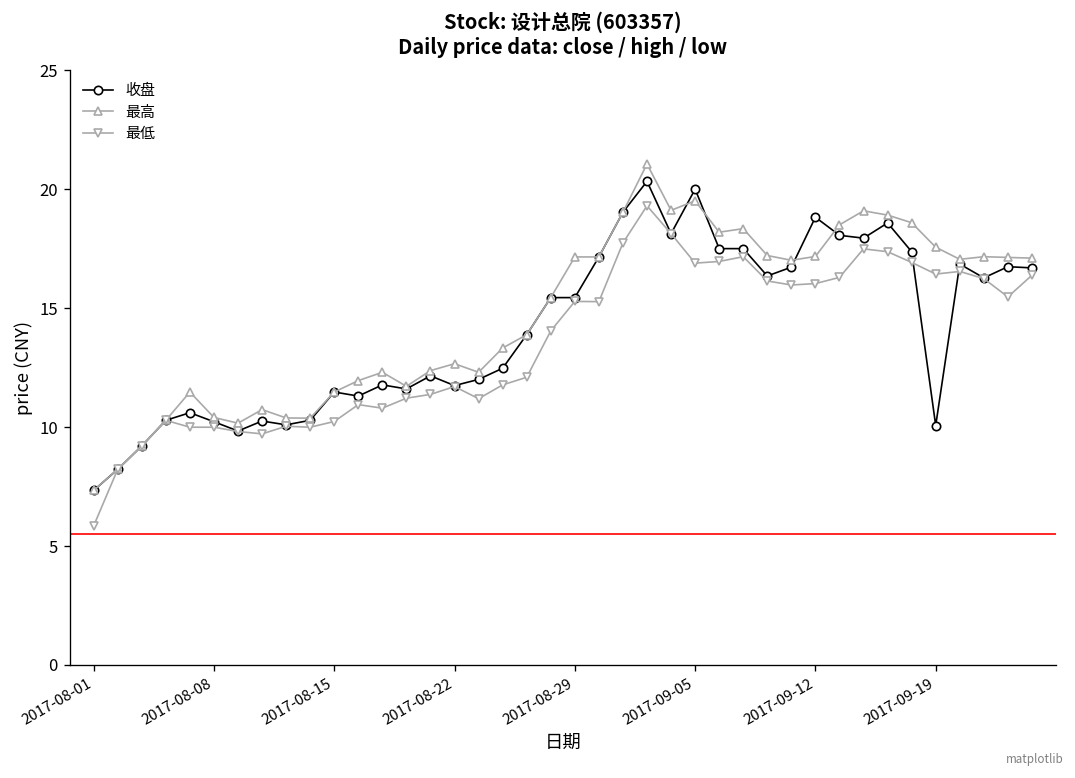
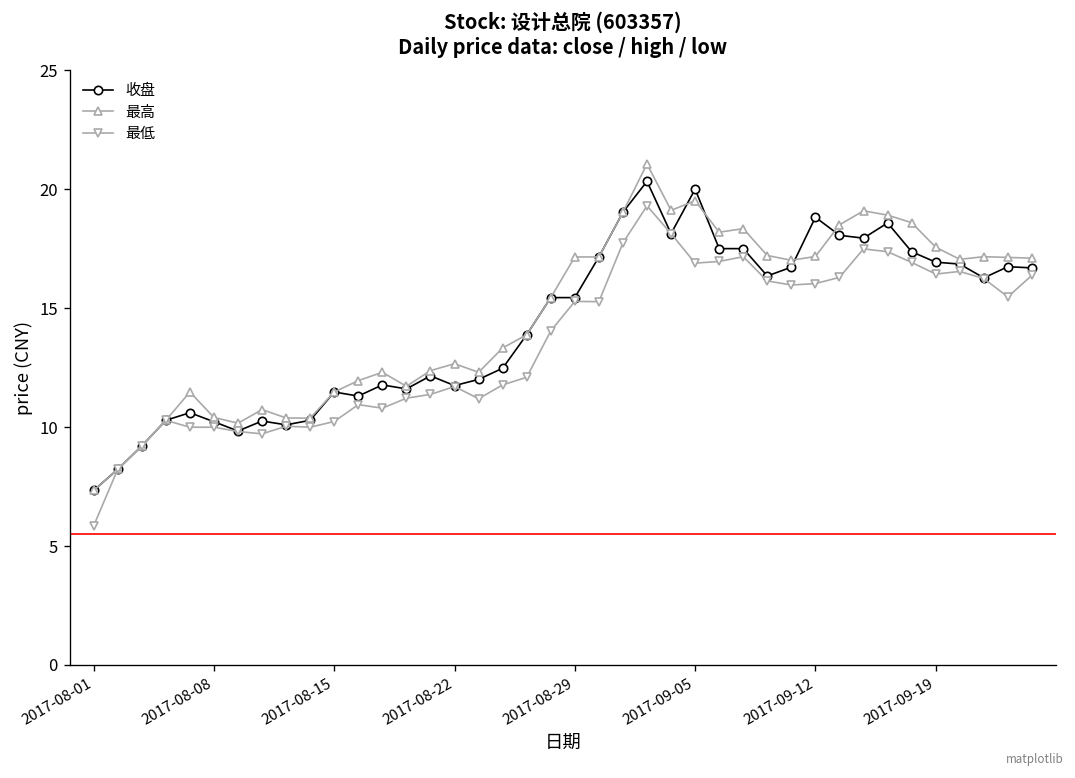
收盘, 2017-09-19: 10.1 -> 16.9
